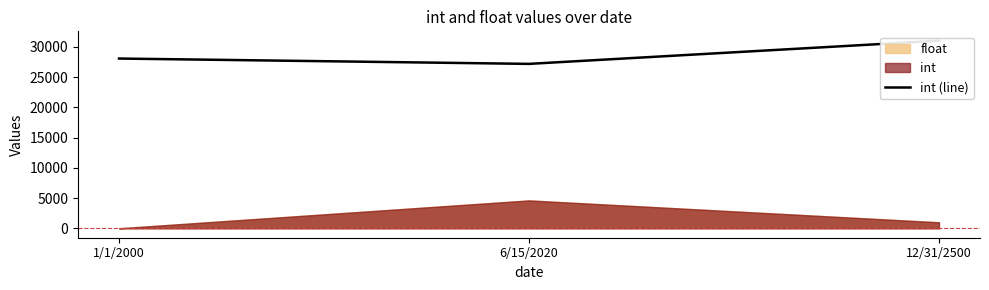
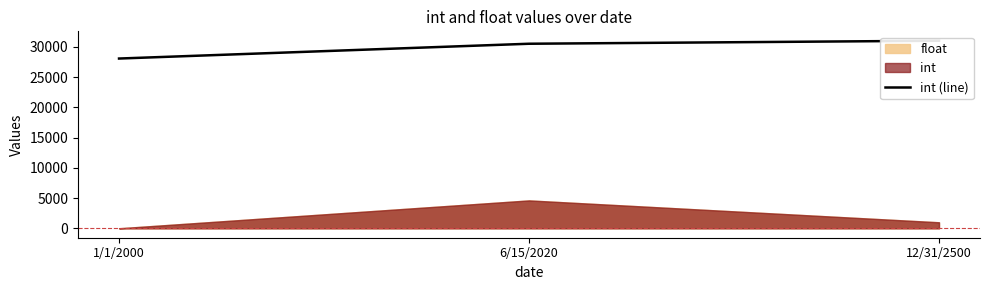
int (line), 6/15/2020: 27000 -> 31000
